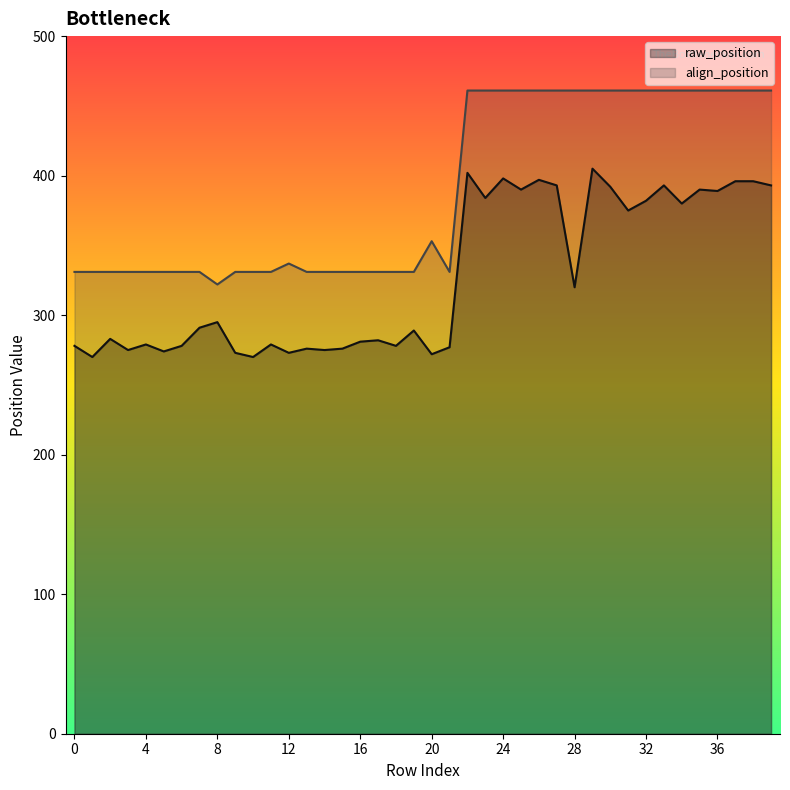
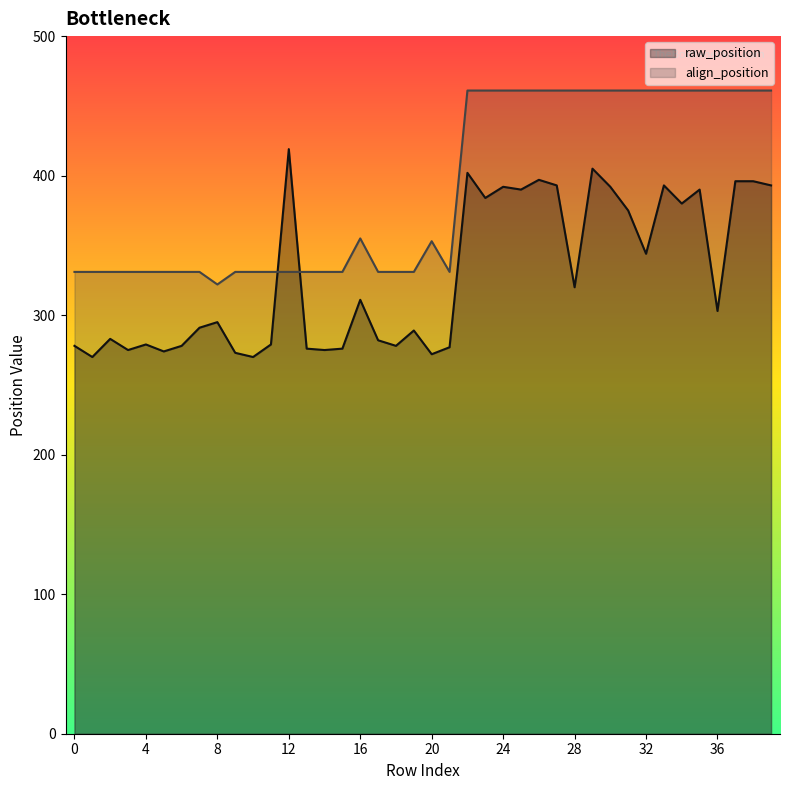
raw_position, 12: 273 -> 419
align_position, 12: 337 -> 331
raw_position, 16: 281 -> 311
align_position, 16: 331 -> 355
raw_position, 24: 398 -> 392
raw_position, 32: 382 -> 344
raw_position, 36: 389 -> 303
